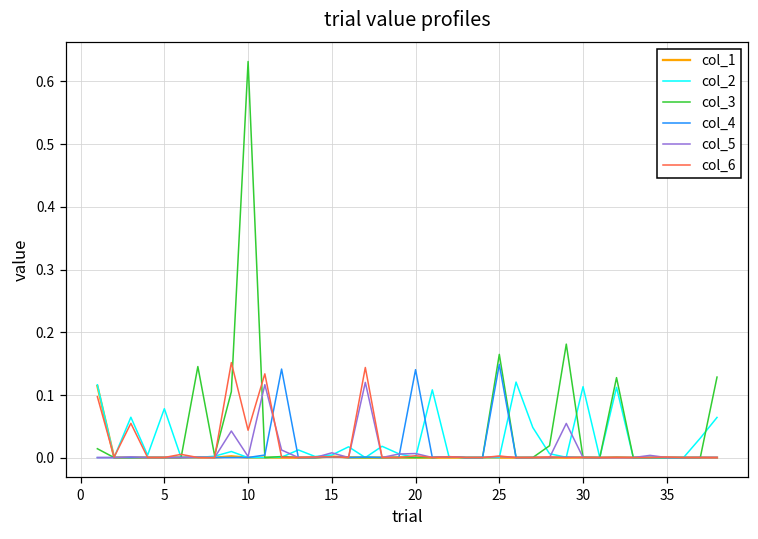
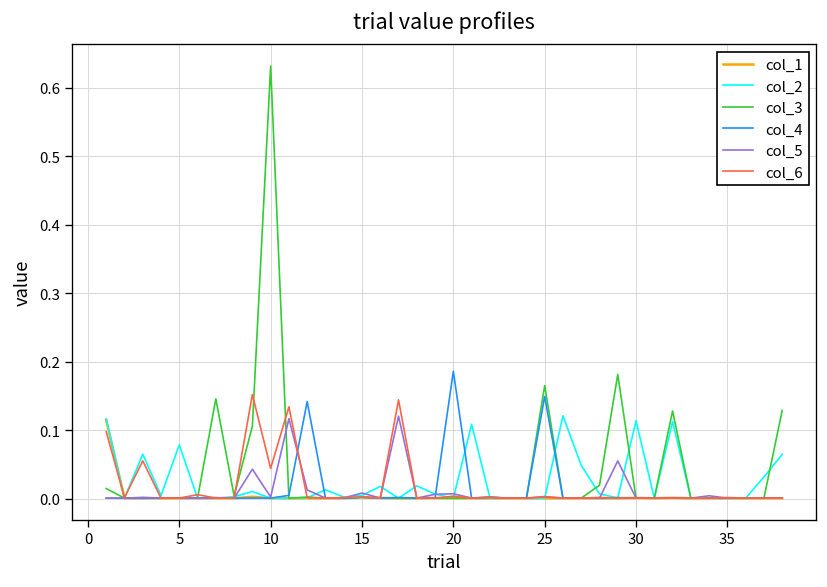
col_4, 20: 0.14 -> 0.19
